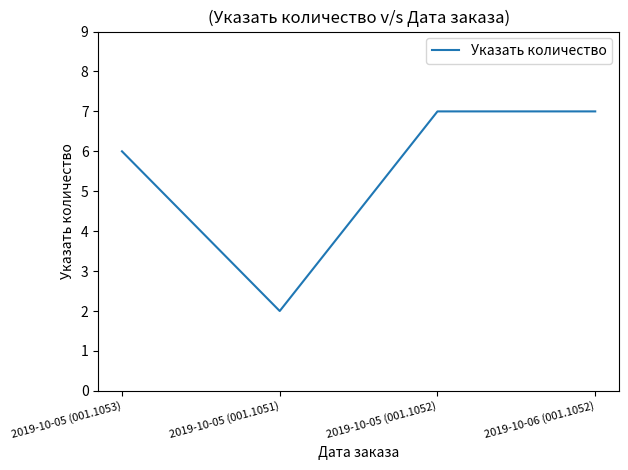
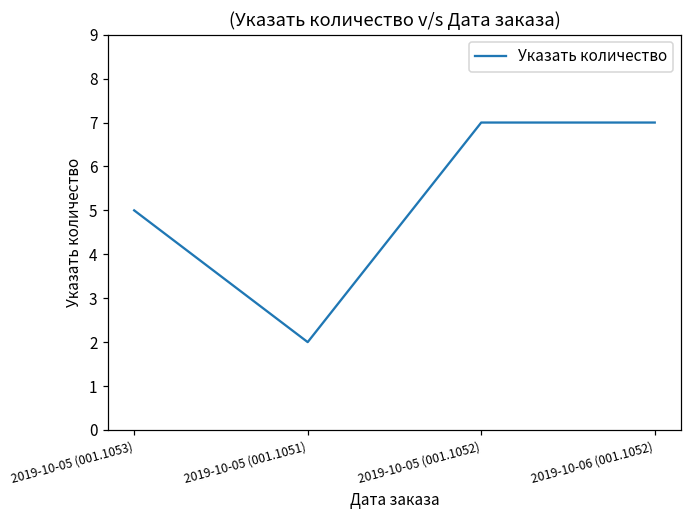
2019-10-05 (001.1053): 6 -> 5
